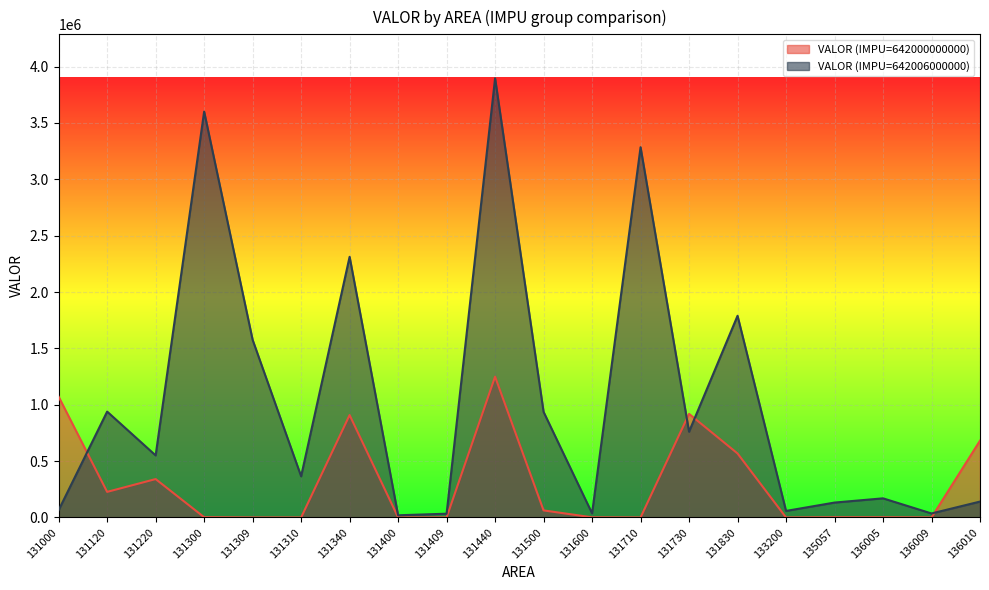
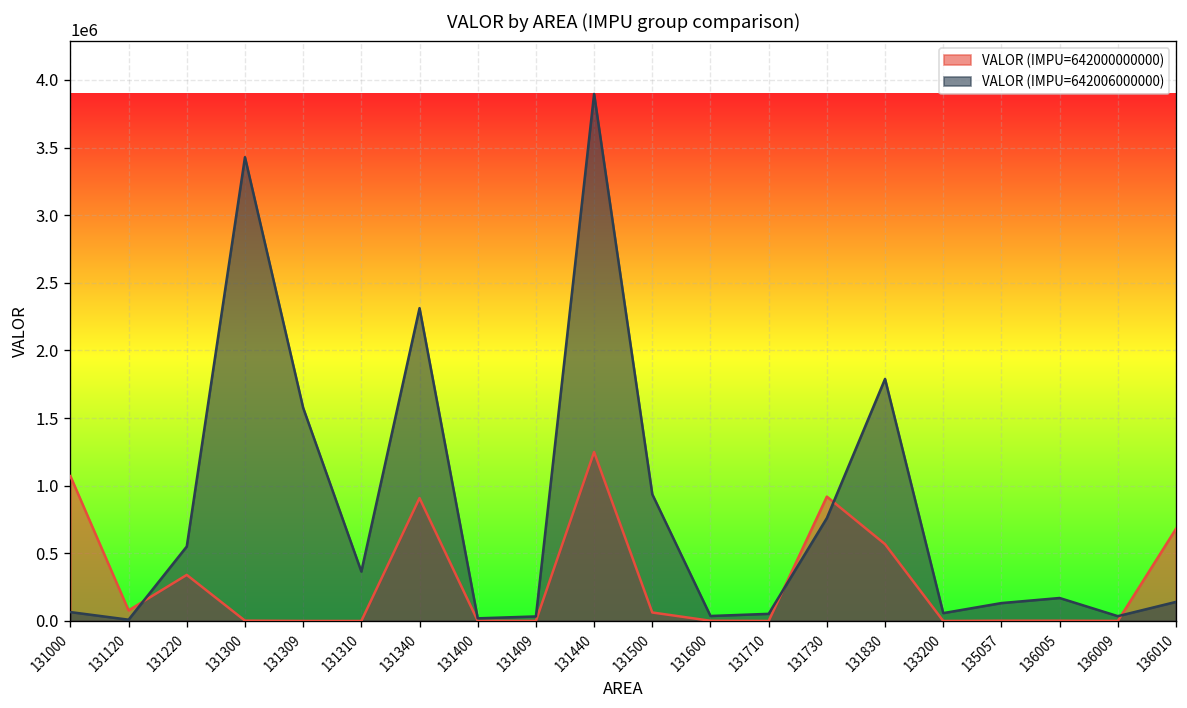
VALOR (IMPU=642000000000), 131120: 230000 -> 80000
VALOR (IMPU=642006000000), 131120: 940000 -> 10000
VALOR (IMPU=642006000000), 131300: 3600000 -> 3430000
VALOR (IMPU=642006000000), 131710: 3280000 -> 50000
